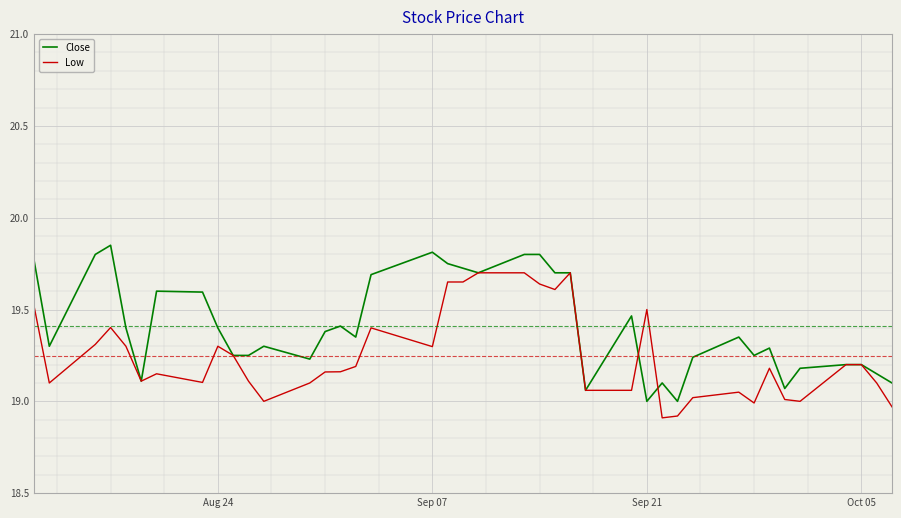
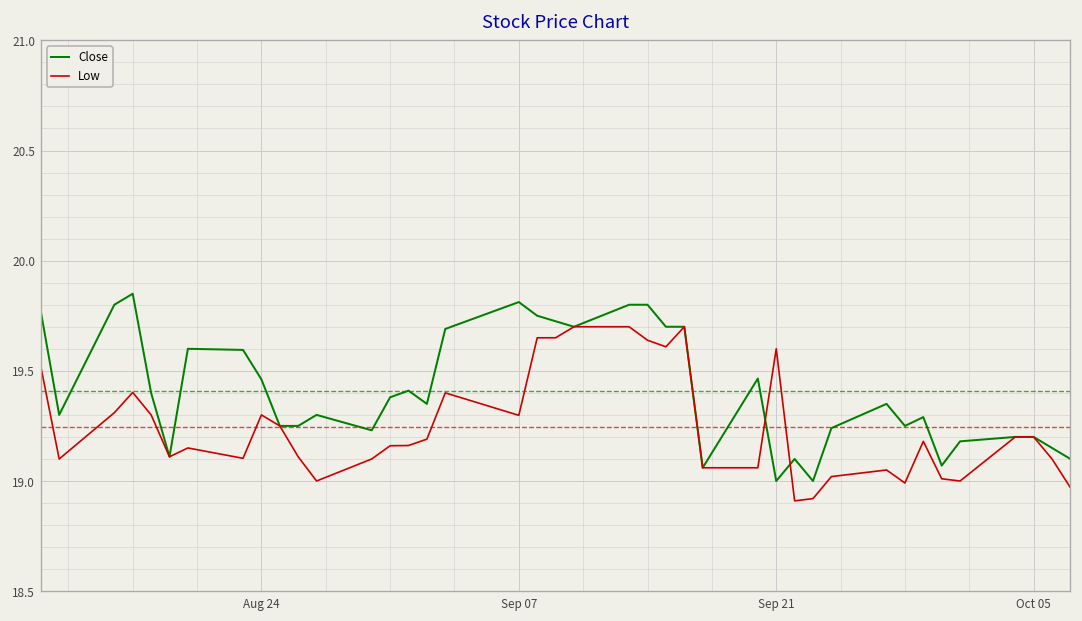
Close, Aug 24: 19.40 -> 19.46
Low, Sep 21: 19.5 -> 19.6
